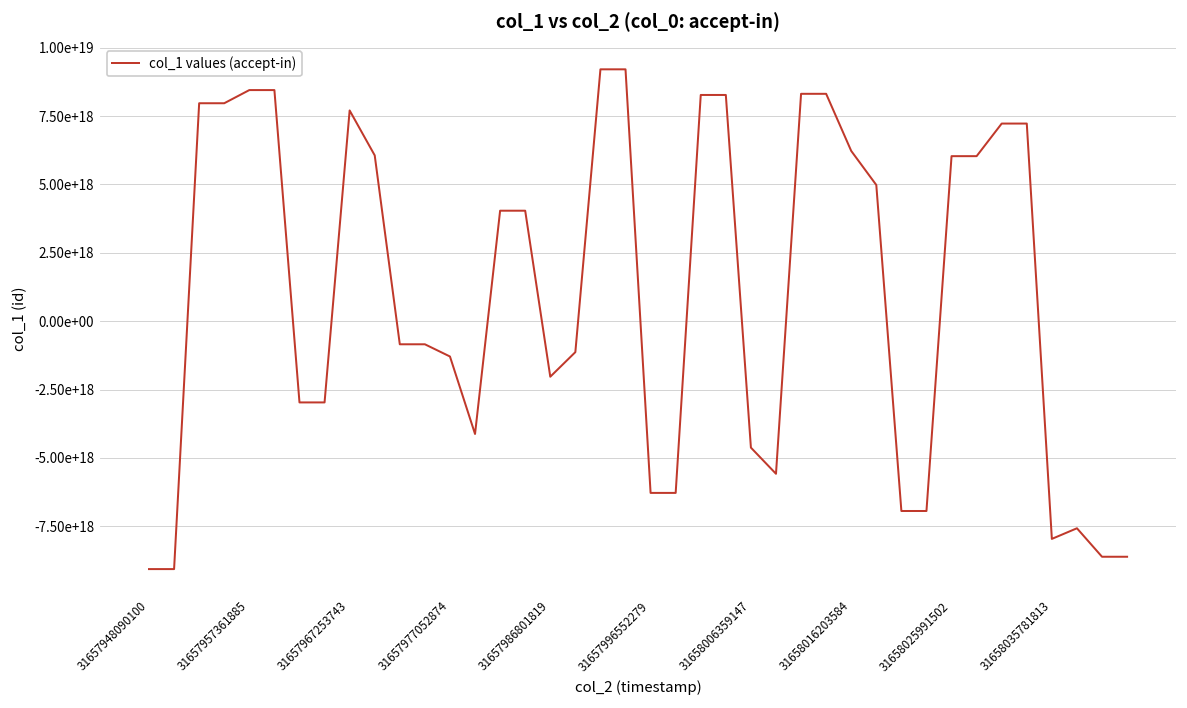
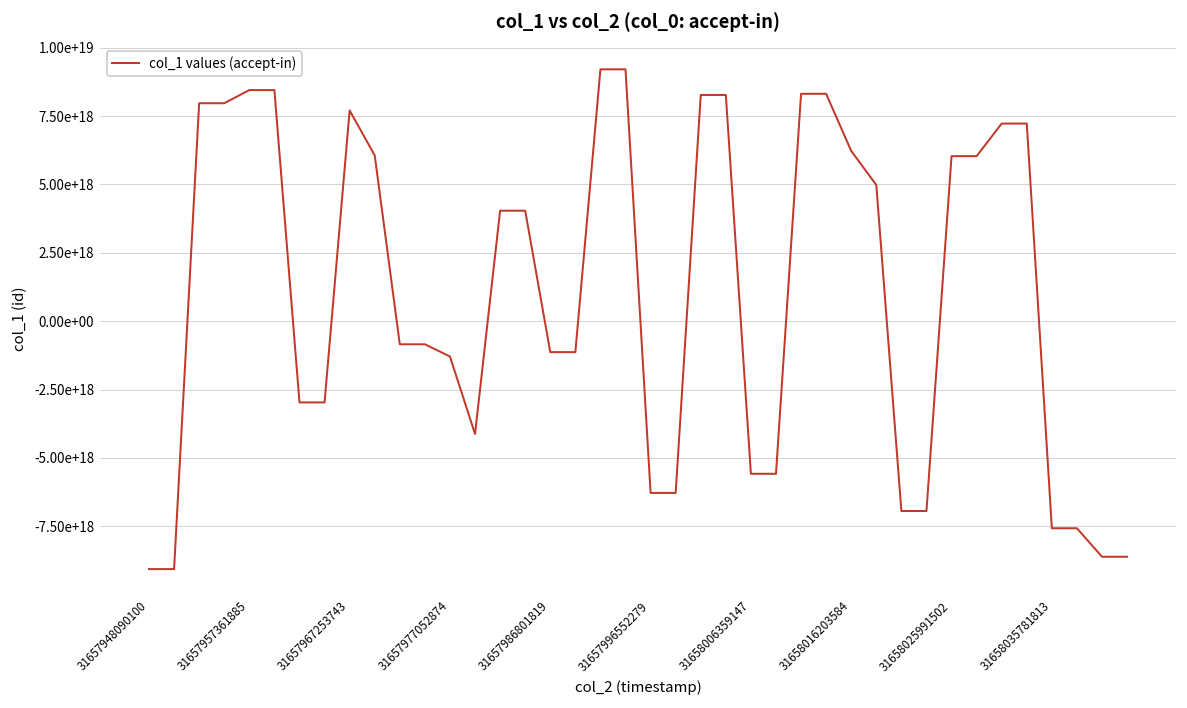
31657986801819: -2000000000000000000 -> -1100000000000000000
31658006359147: -4600000000000000000 -> -5600000000000000000
31658035781813: -8000000000000000000 -> -7600000000000000000
